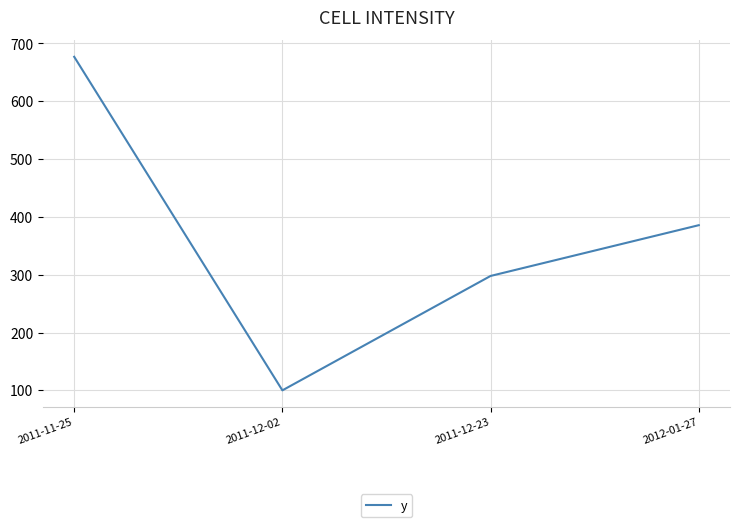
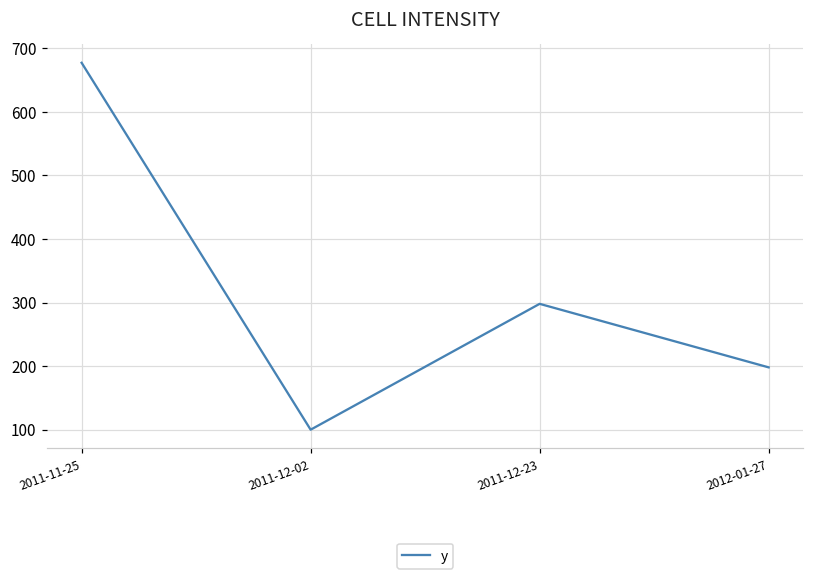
2012-01-27: 390 -> 200
